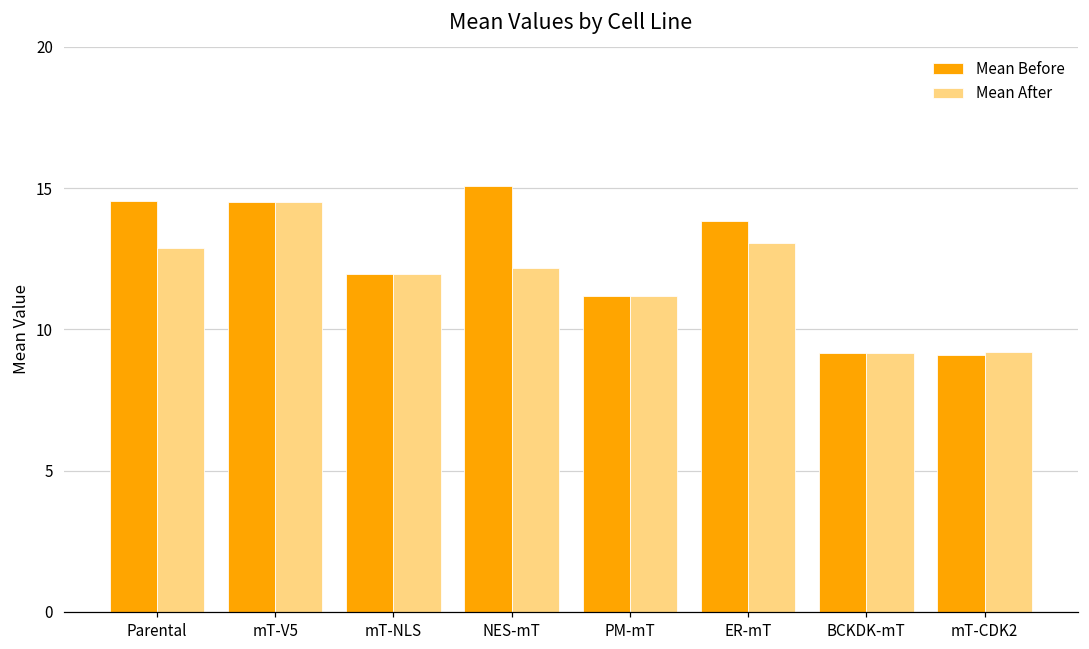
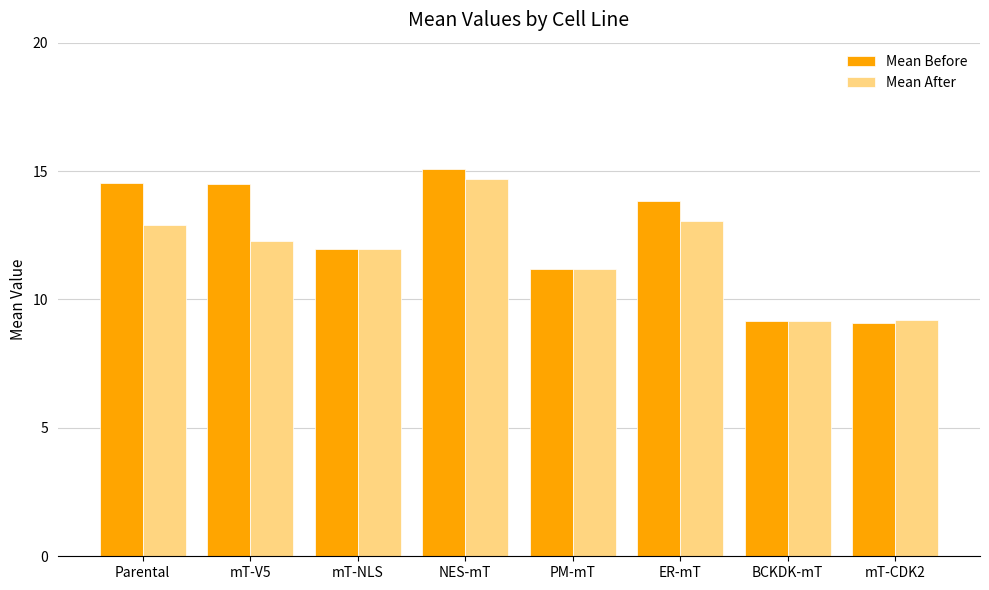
Mean After, mT-V5: 14.5 -> 12.3
Mean After, NES-mT: 12.2 -> 14.7
